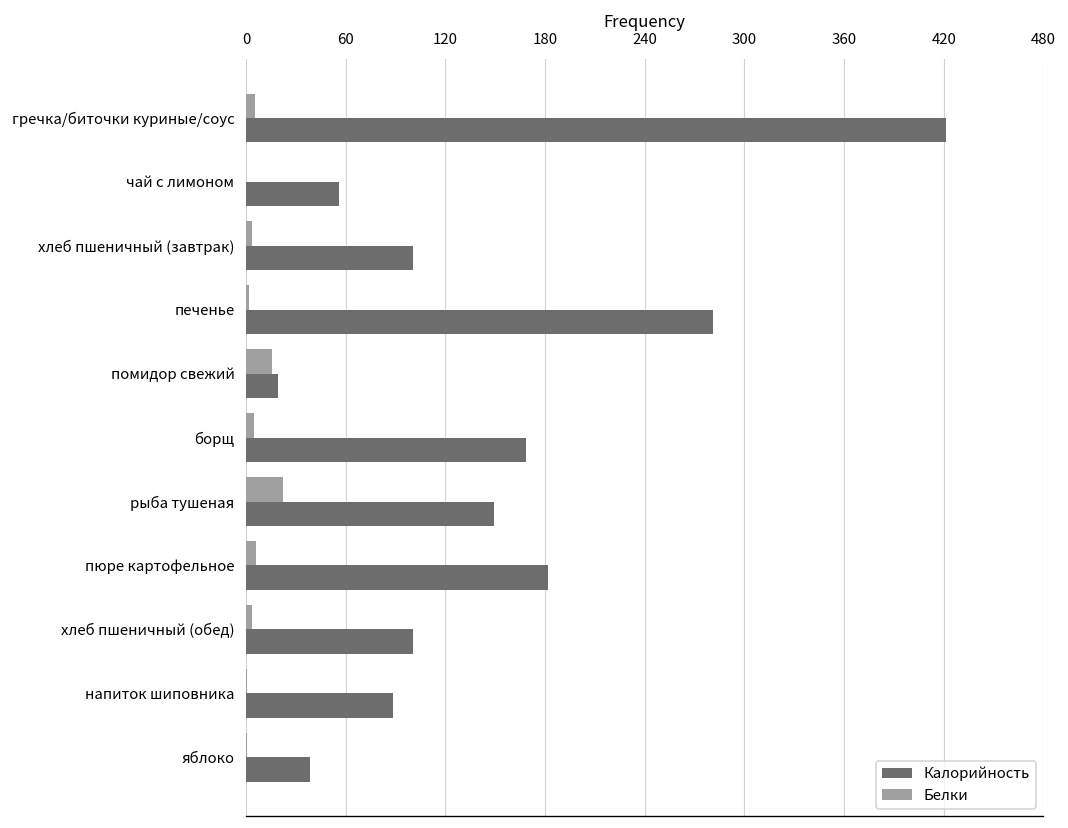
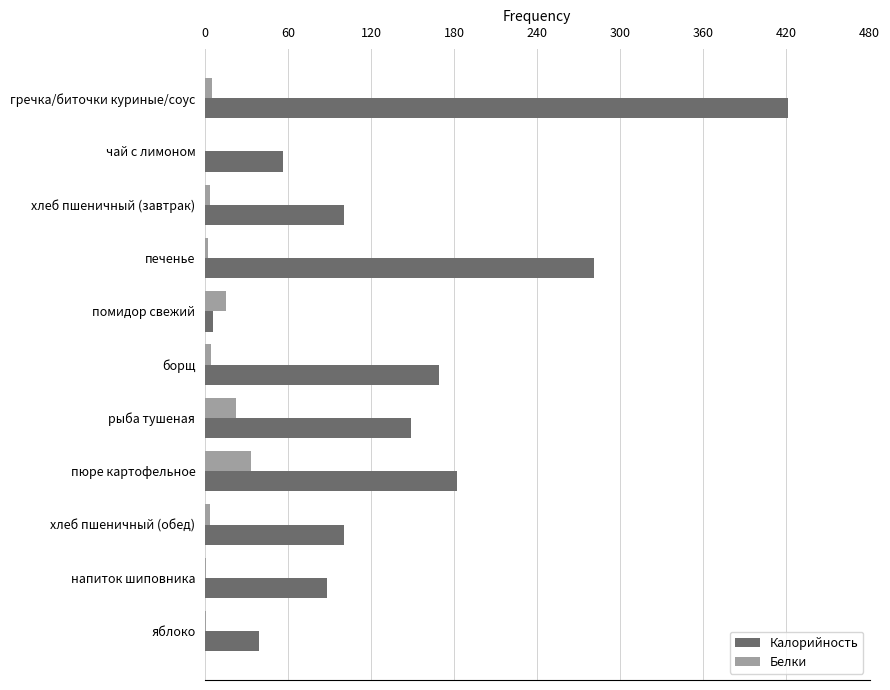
Калорийность, помидор свежий: 19 -> 6
Белки, пюре картофельное: 6 -> 33
